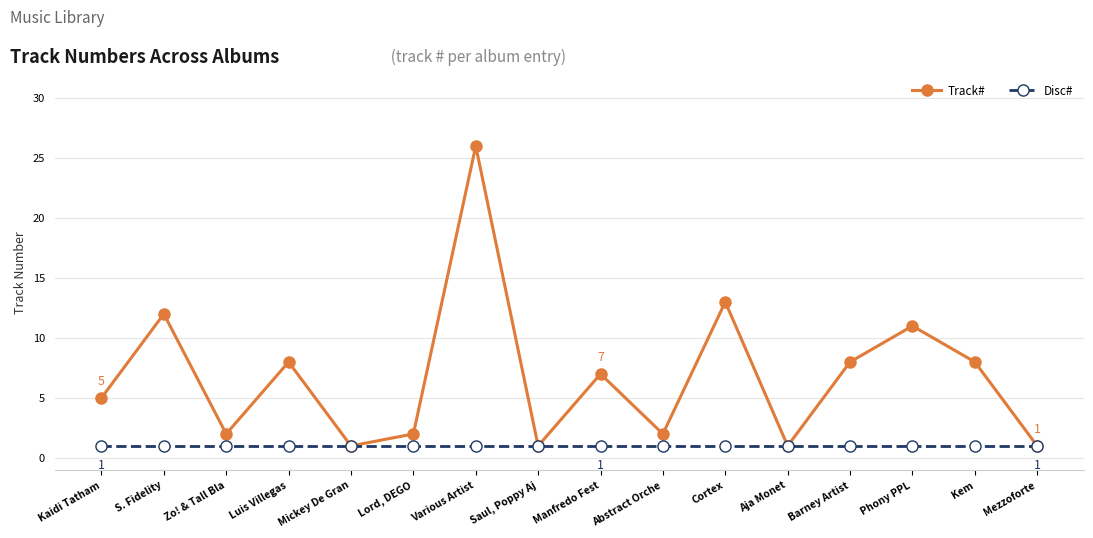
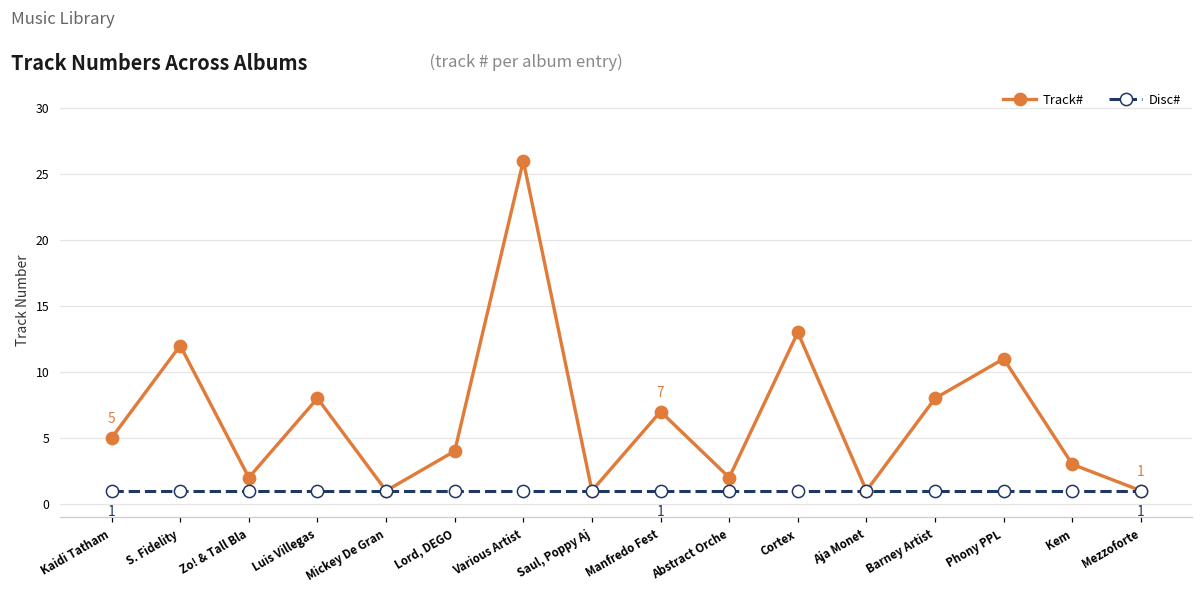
Track#, Lord, DEGO: 2 -> 4
Track#, Kem: 8 -> 3
